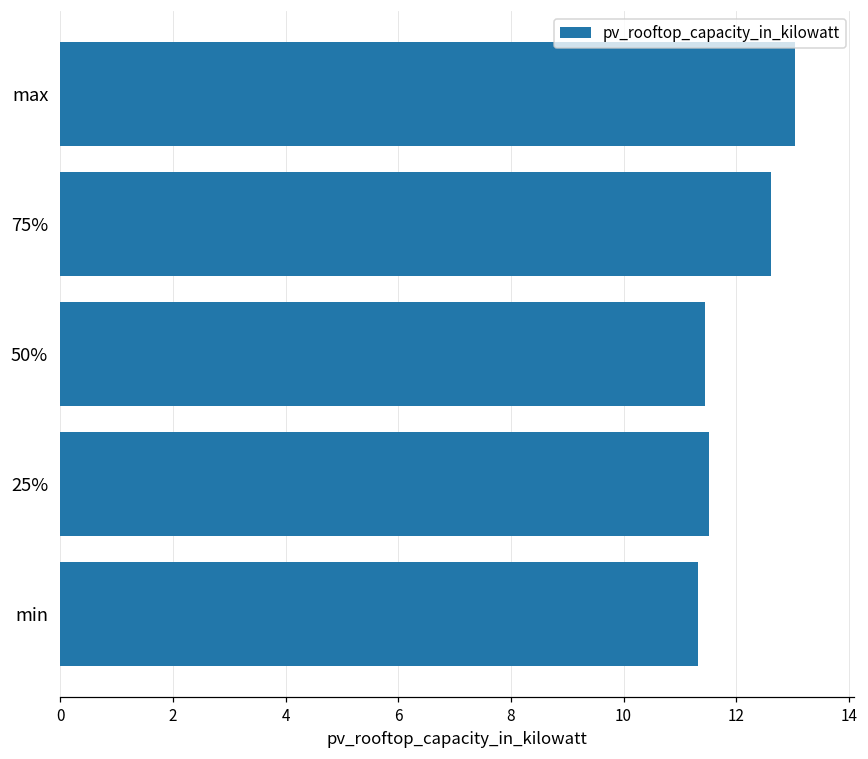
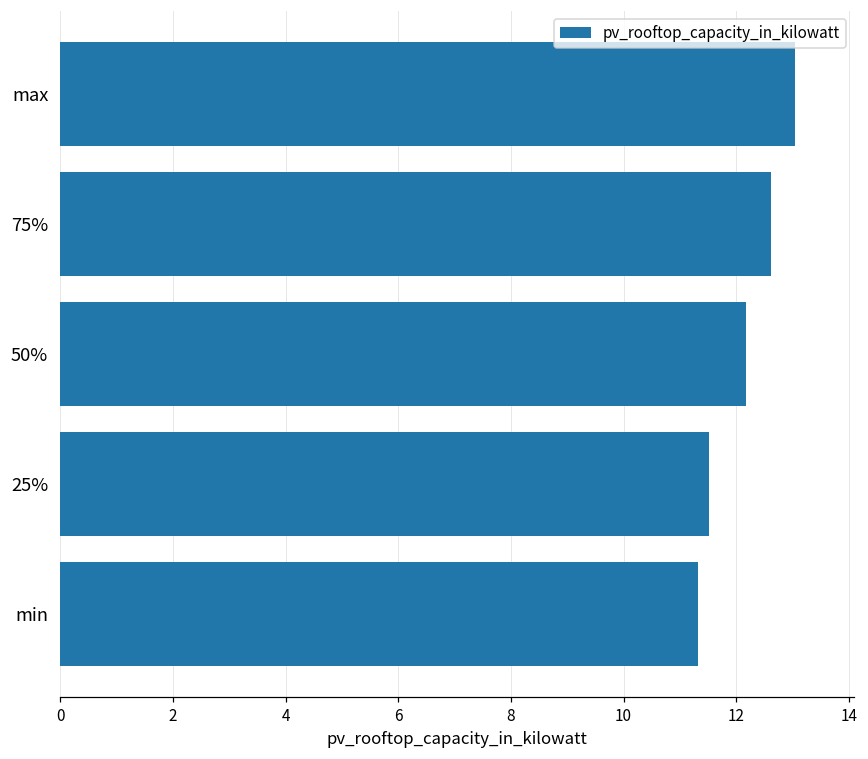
50%: 11.4 -> 12.2
